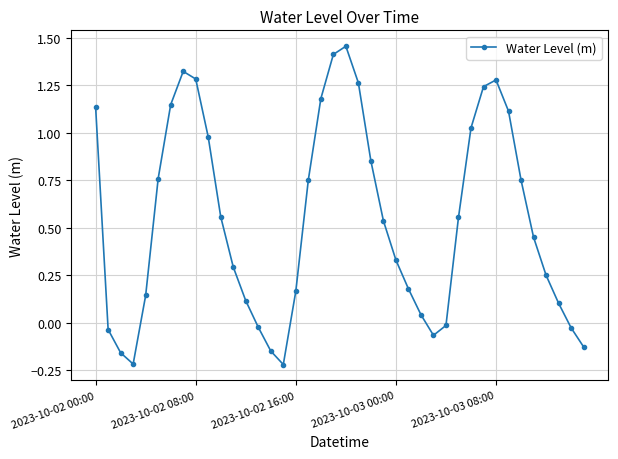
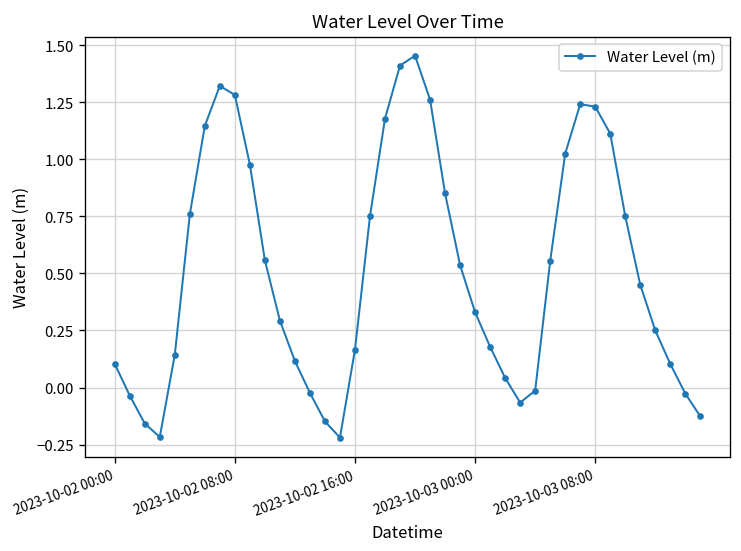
2023-10-02 00:00: 1.13 -> 0.10
2023-10-03 08:00: 1.28 -> 1.23
